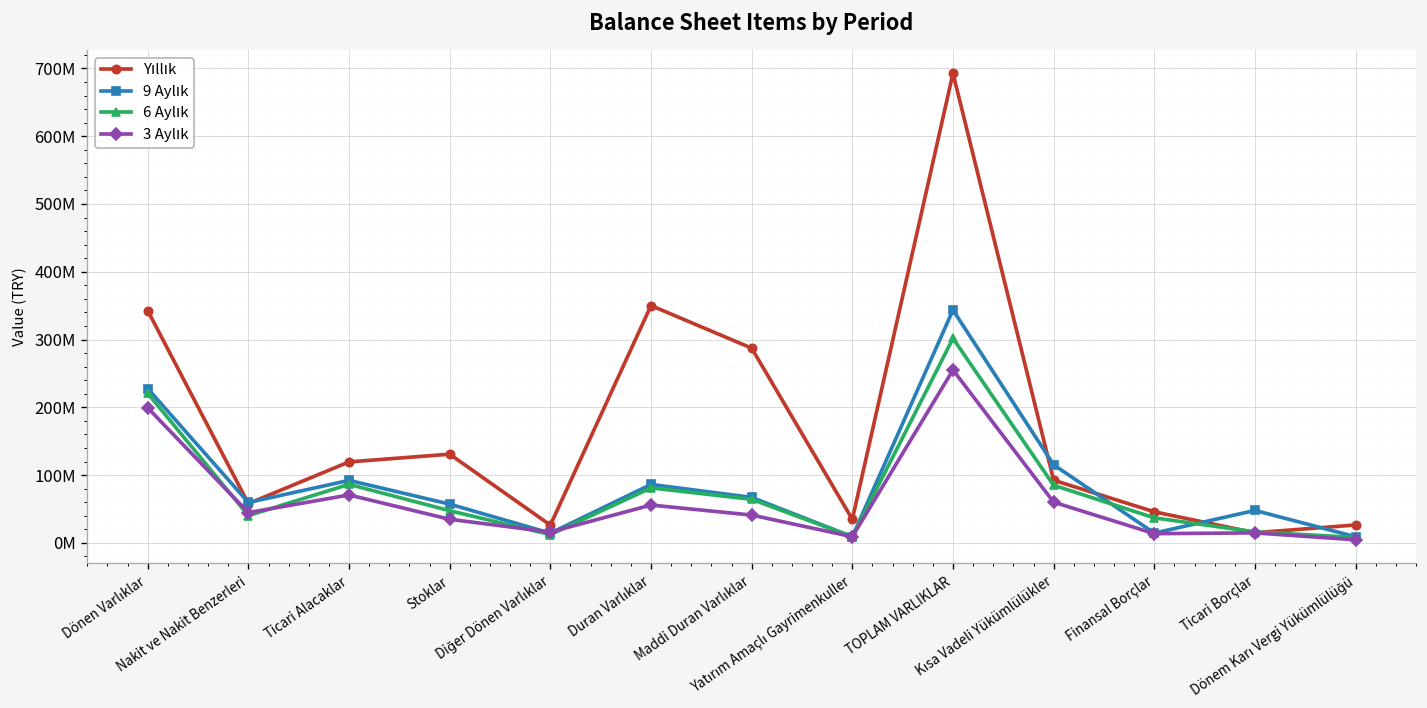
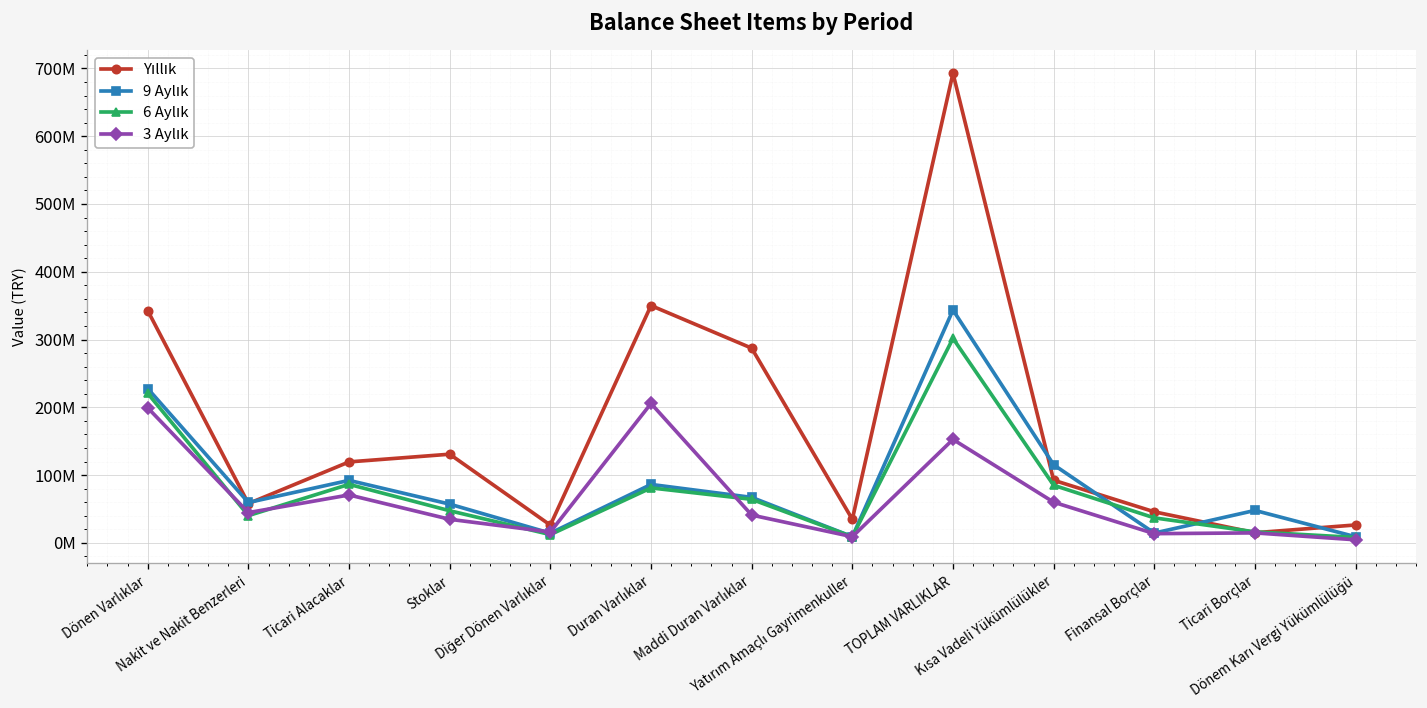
3 Aylık, Duran Varlıklar: 60000000 -> 210000000
3 Aylık, TOPLAM VARLIKLAR: 260000000 -> 150000000
